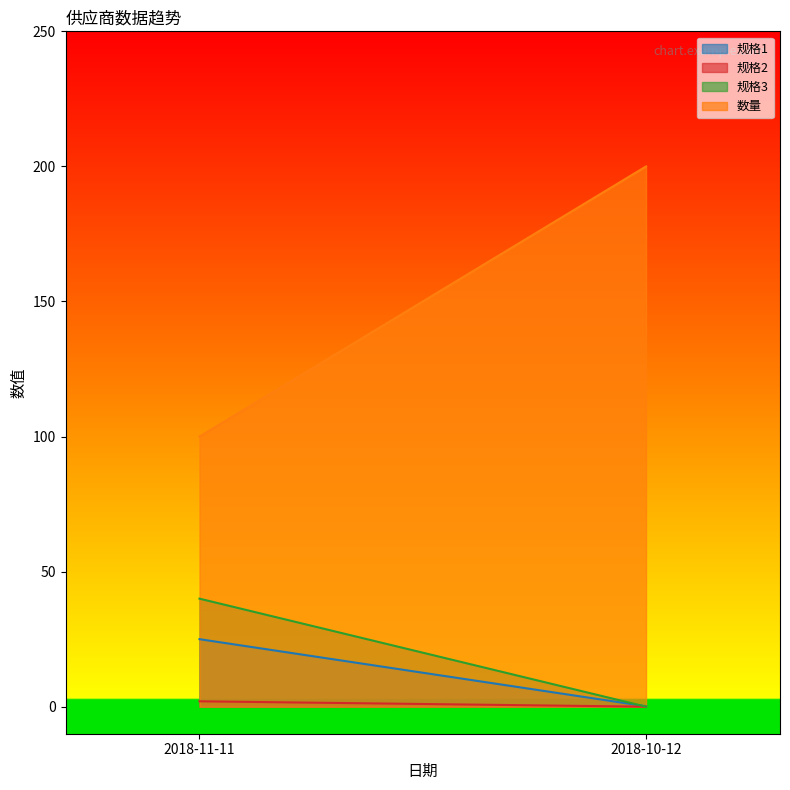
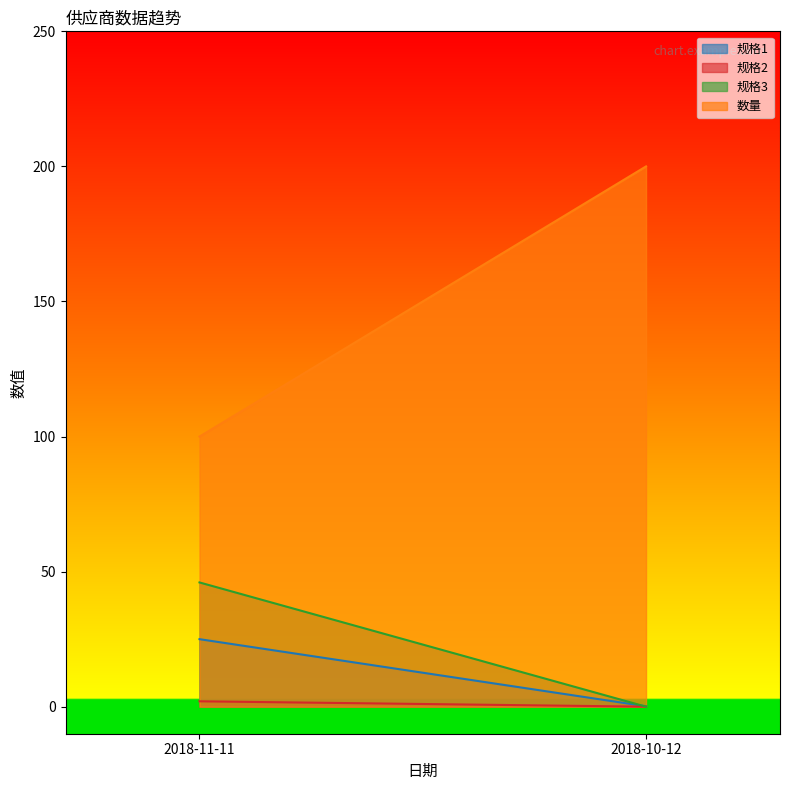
规格3, 2018-11-11: 40 -> 46
